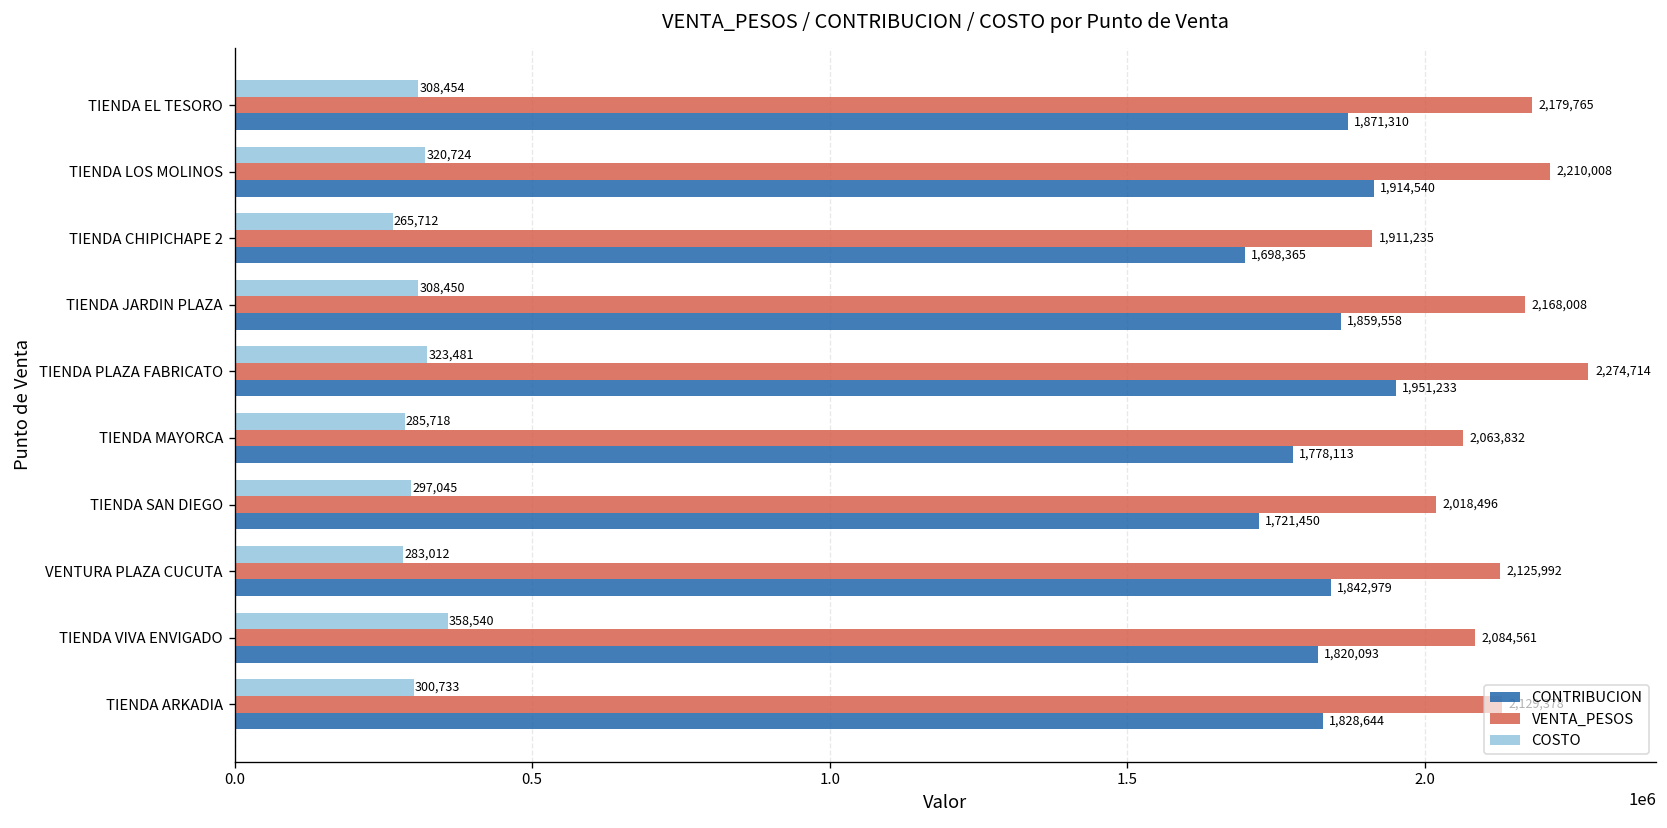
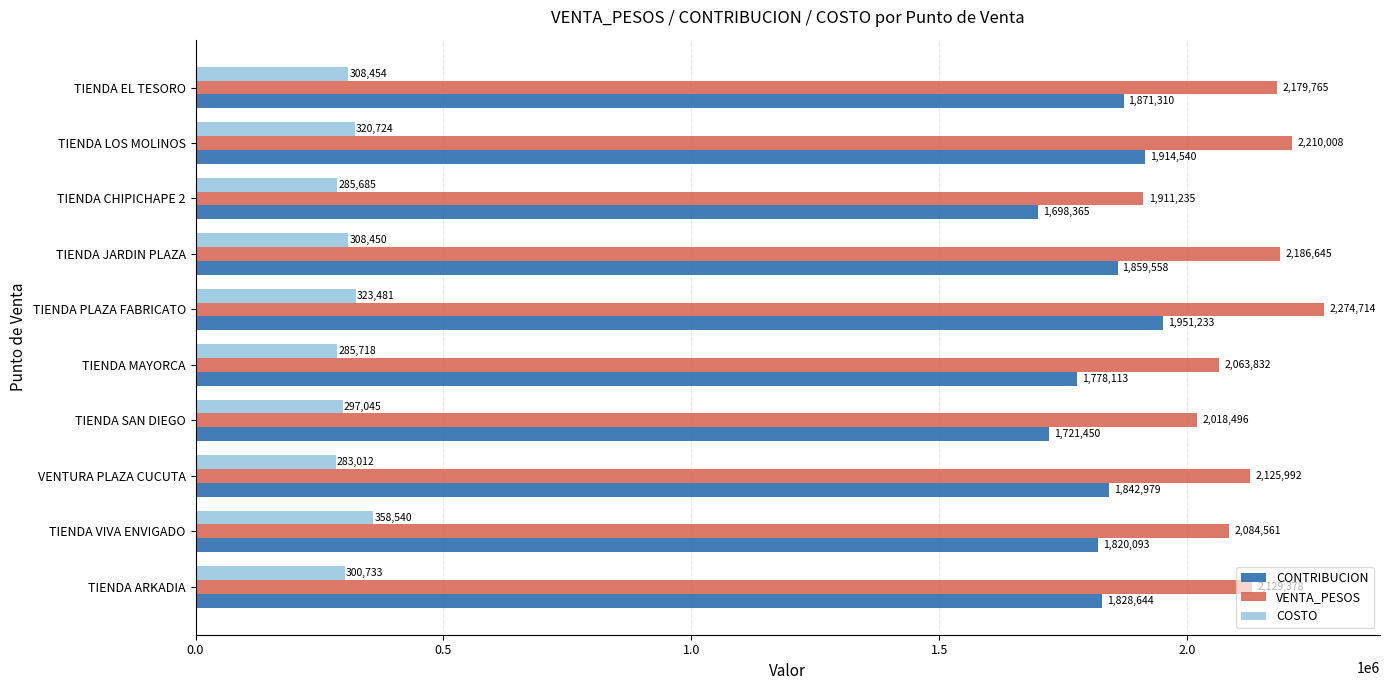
COSTO, TIENDA CHIPICHAPE 2: 265,712 -> 285,685
VENTA_PESOS, TIENDA JARDIN PLAZA: 2,168,008 -> 2,186,645
